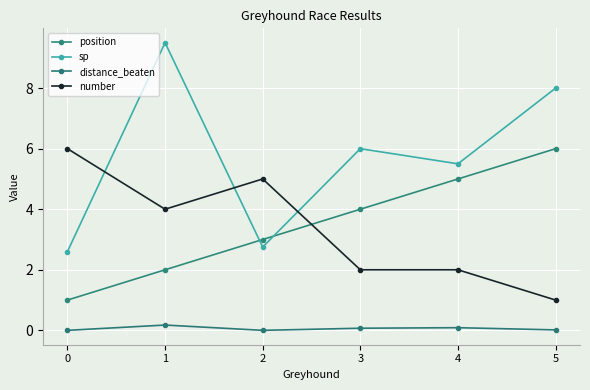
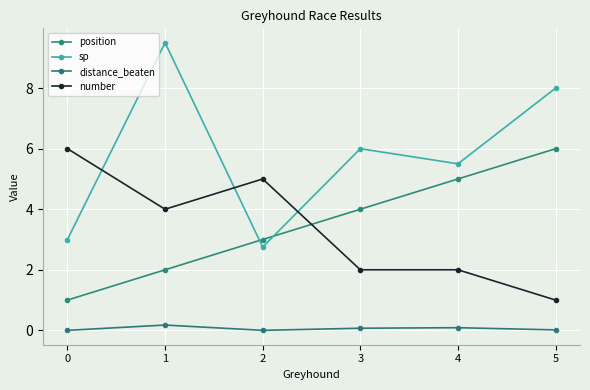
sp, 0: 2.6 -> 3.0
